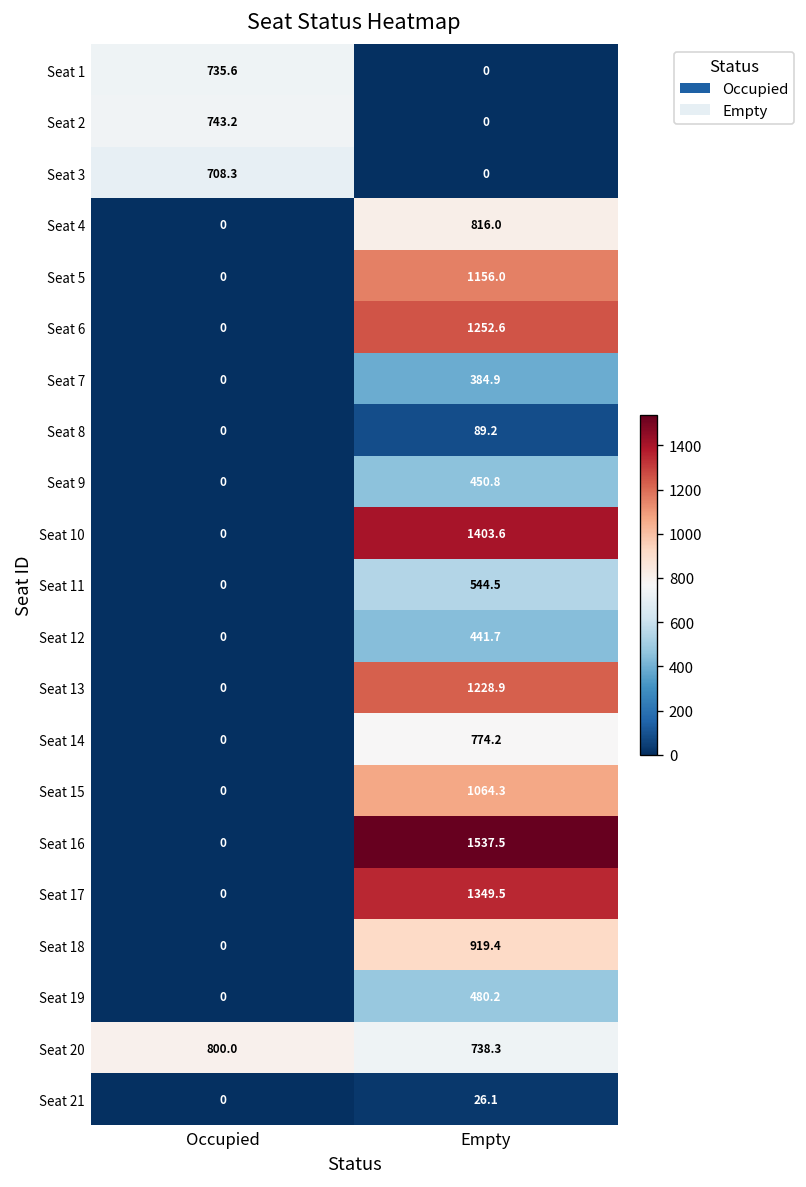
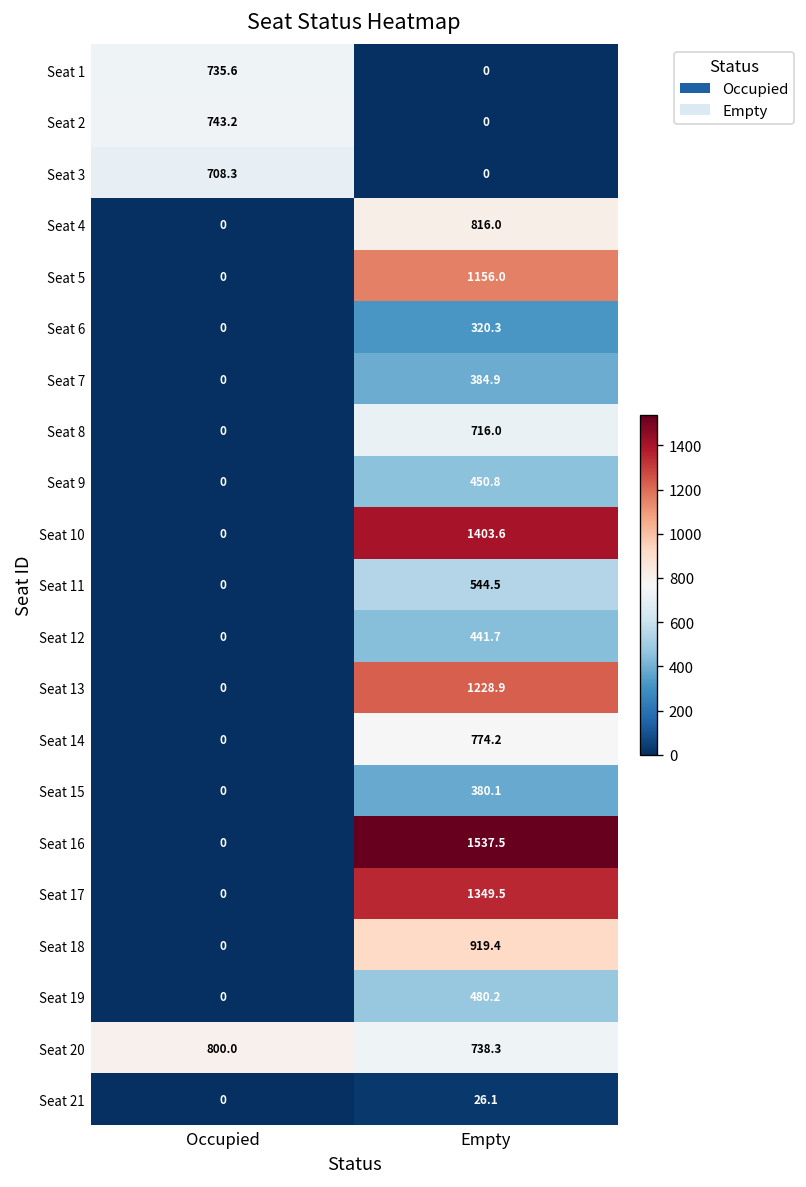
Seat 6, Empty: 1252.6 -> 320.3
Seat 8, Empty: 89.2 -> 716.0
Seat 15, Empty: 1064.3 -> 380.1
